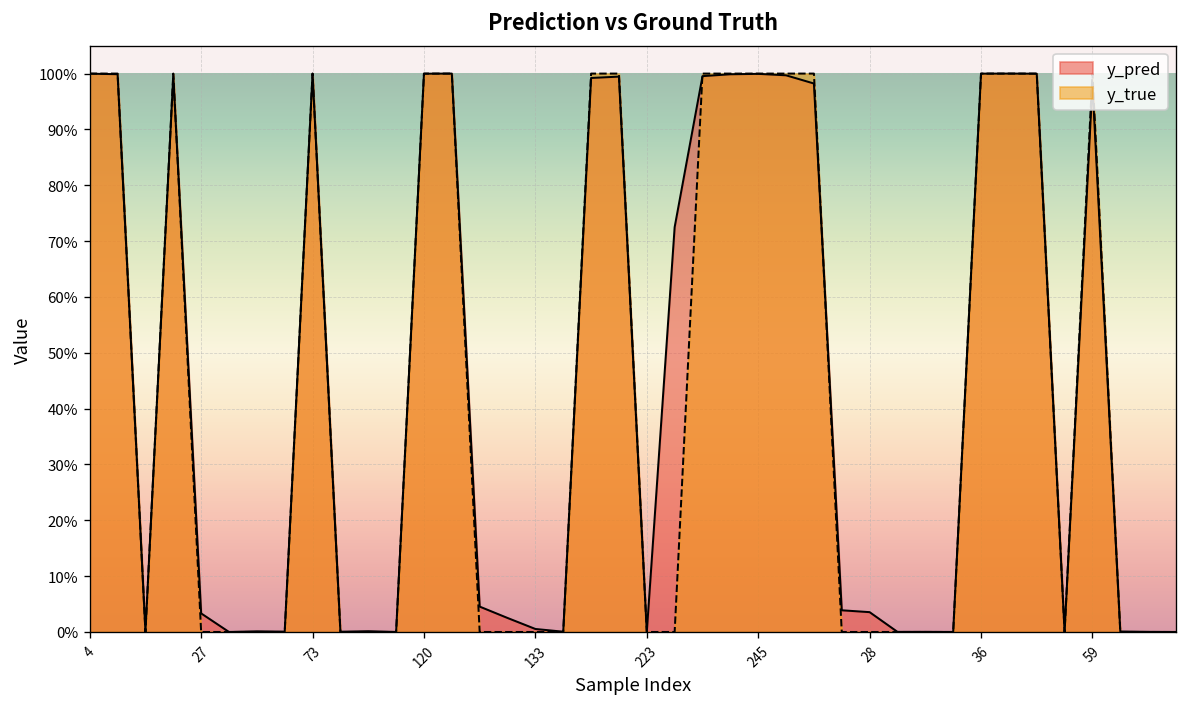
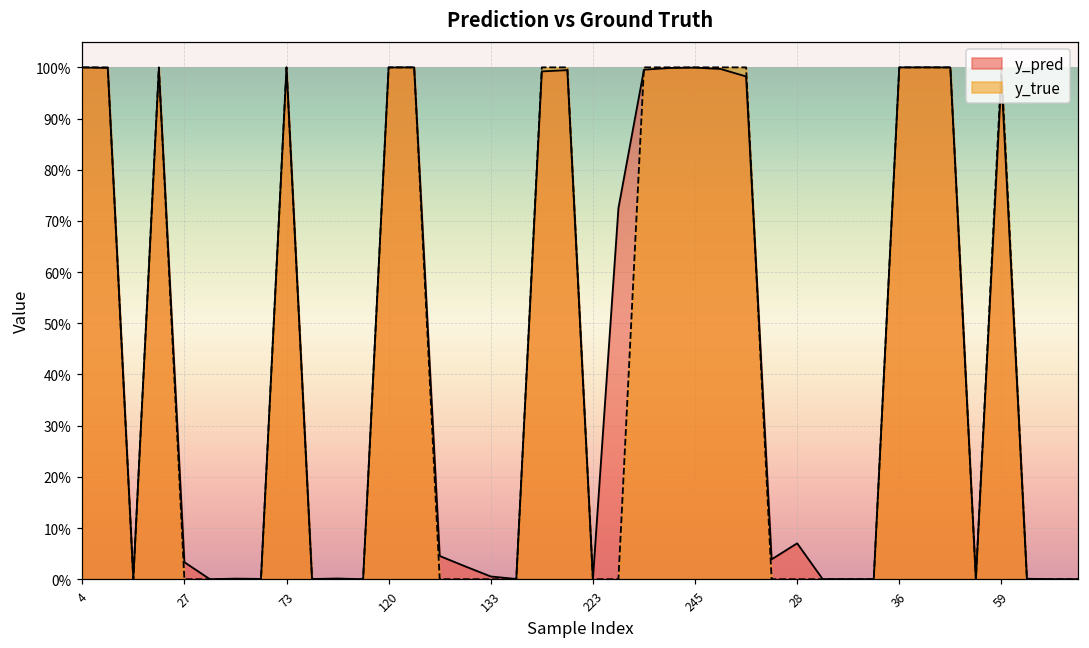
y_pred, 28: 4% -> 7%
